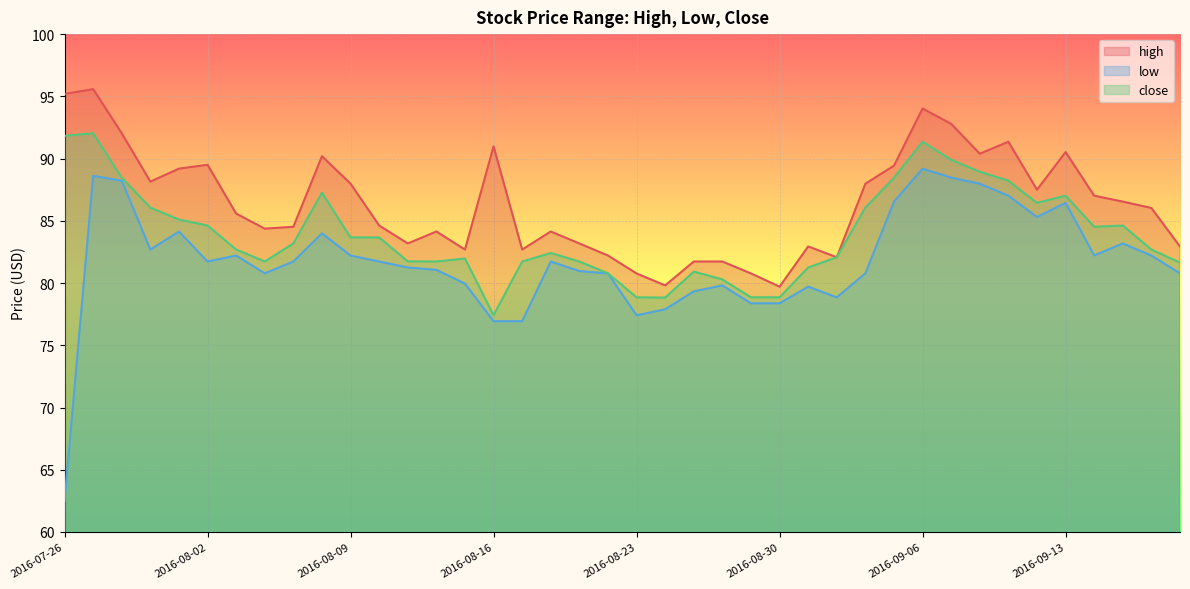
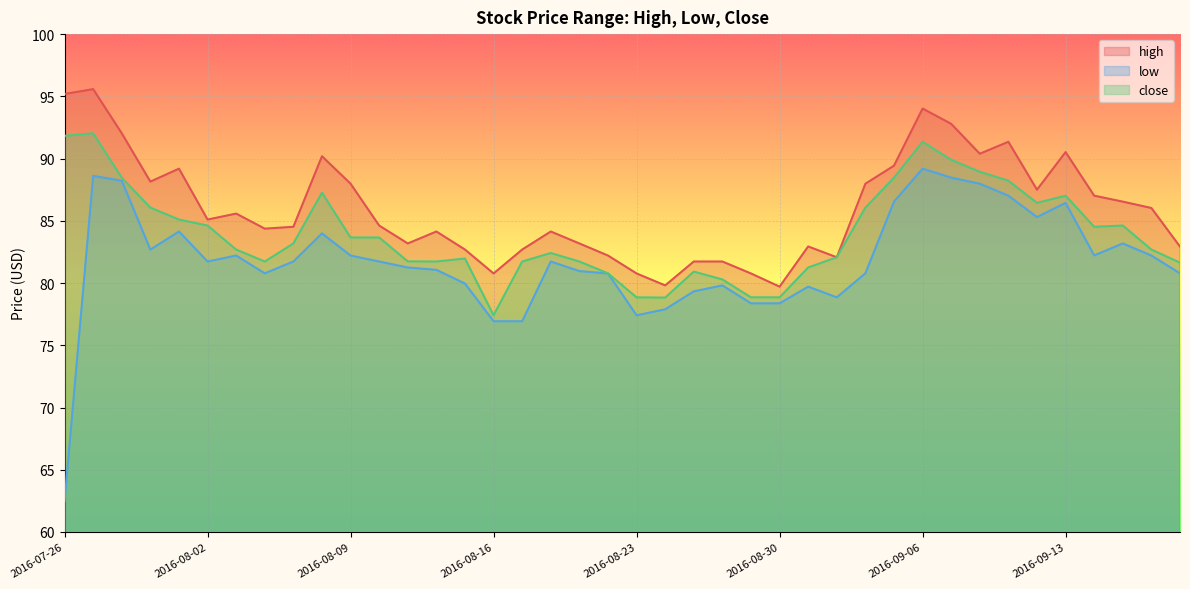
high, 2016-08-02: 89.5 -> 85.1
high, 2016-08-16: 91.0 -> 80.8
